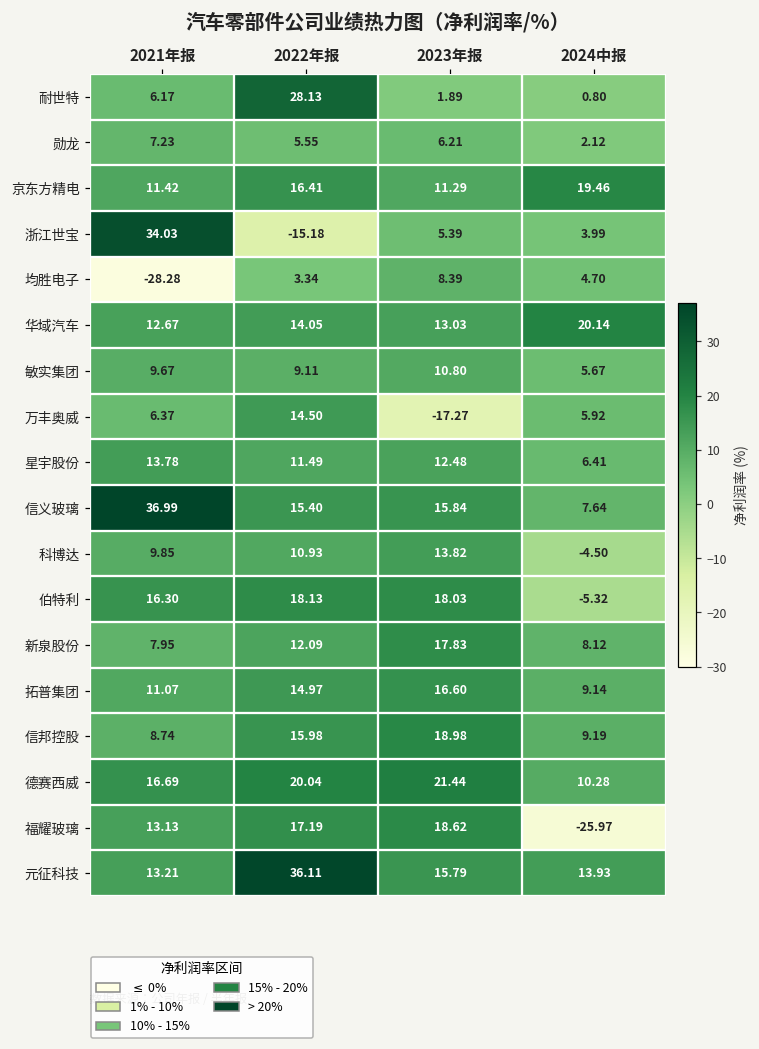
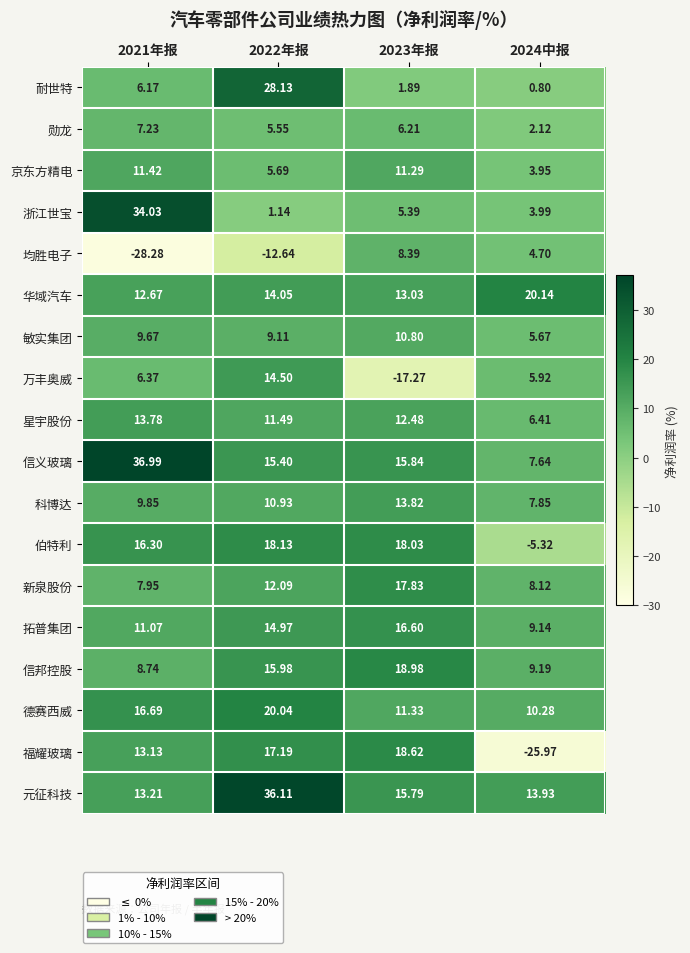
京东方精电, 2022年报: 16.41 -> 5.69
京东方精电, 2024中报: 19.46 -> 3.95
浙江世宝, 2022年报: -15.18 -> 1.14
均胜电子, 2022年报: 3.34 -> -12.64
科博达, 2024中报: -4.50 -> 7.85
德赛西威, 2023年报: 21.44 -> 11.33
